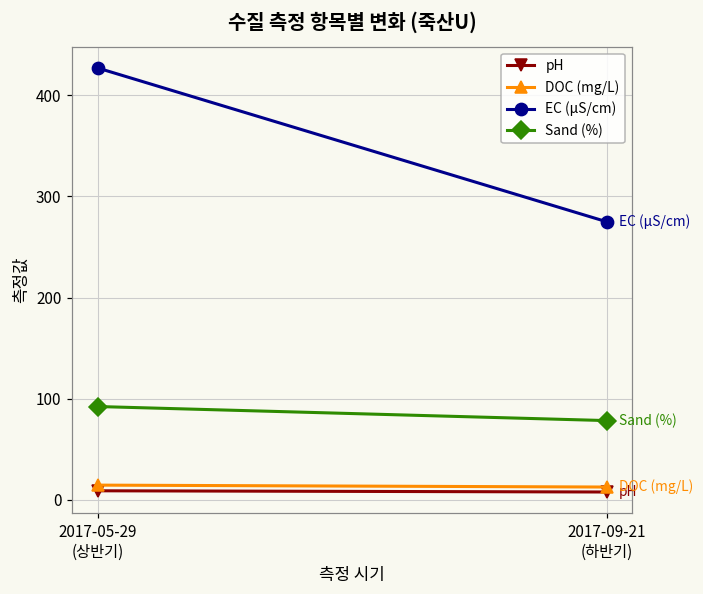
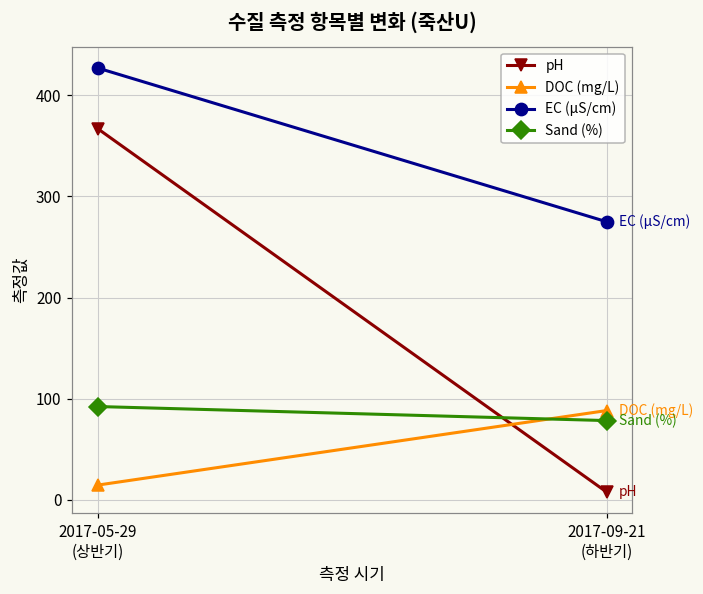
pH, 2017-05-29 (상반기): 10 -> 370
DOC (mg/L), 2017-09-21 (하반기): 10 -> 90
